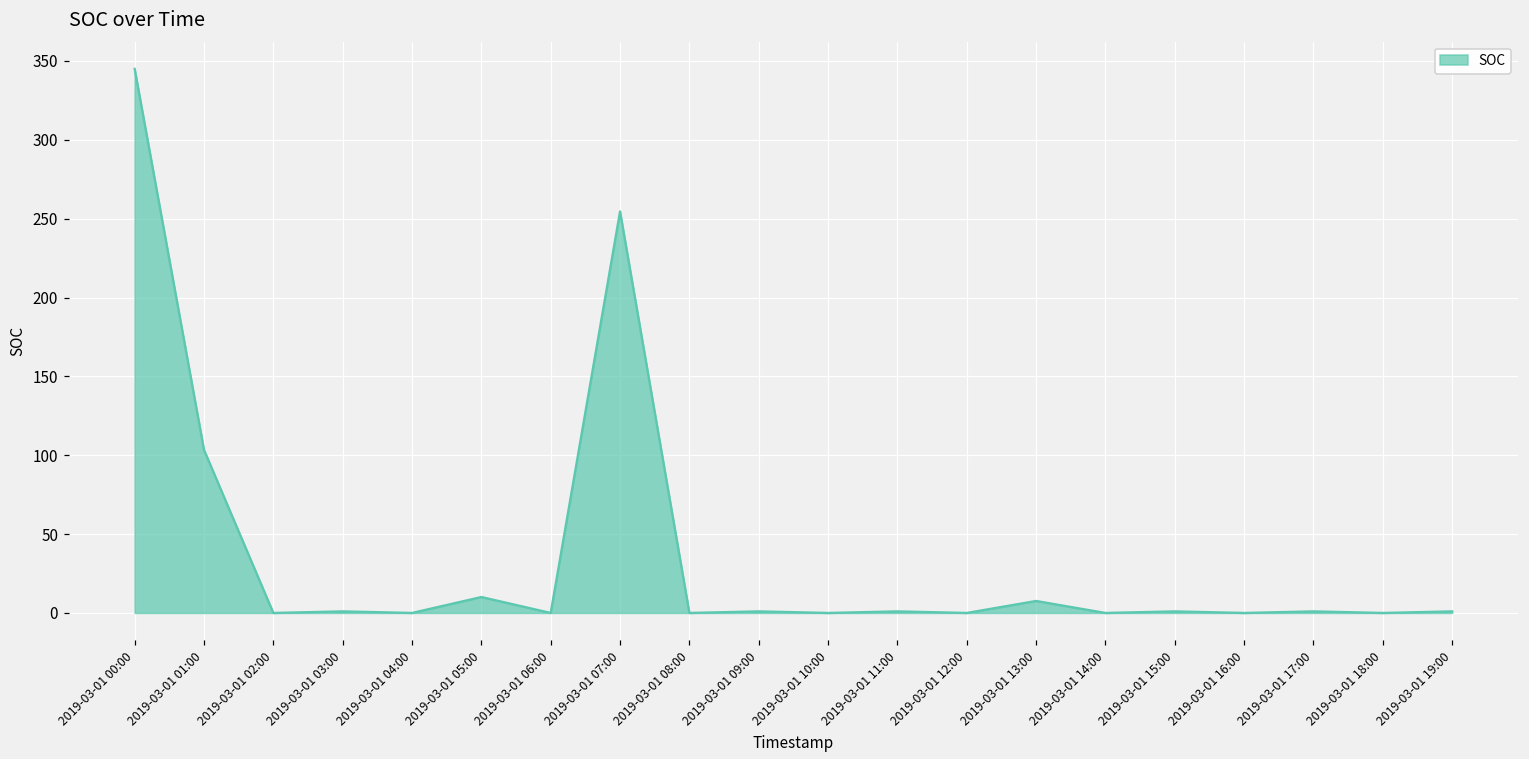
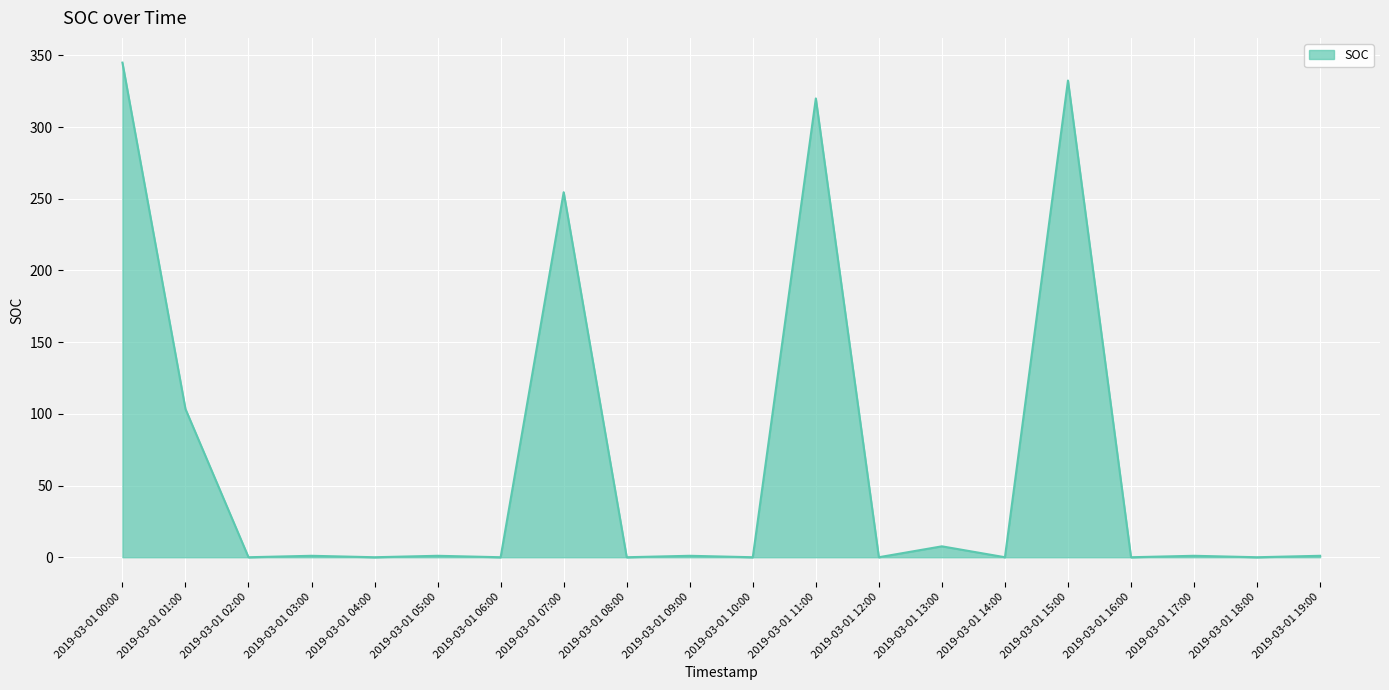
2019-03-01 05:00: 10 -> 1
2019-03-01 11:00: 1 -> 320
2019-03-01 15:00: 1 -> 333
